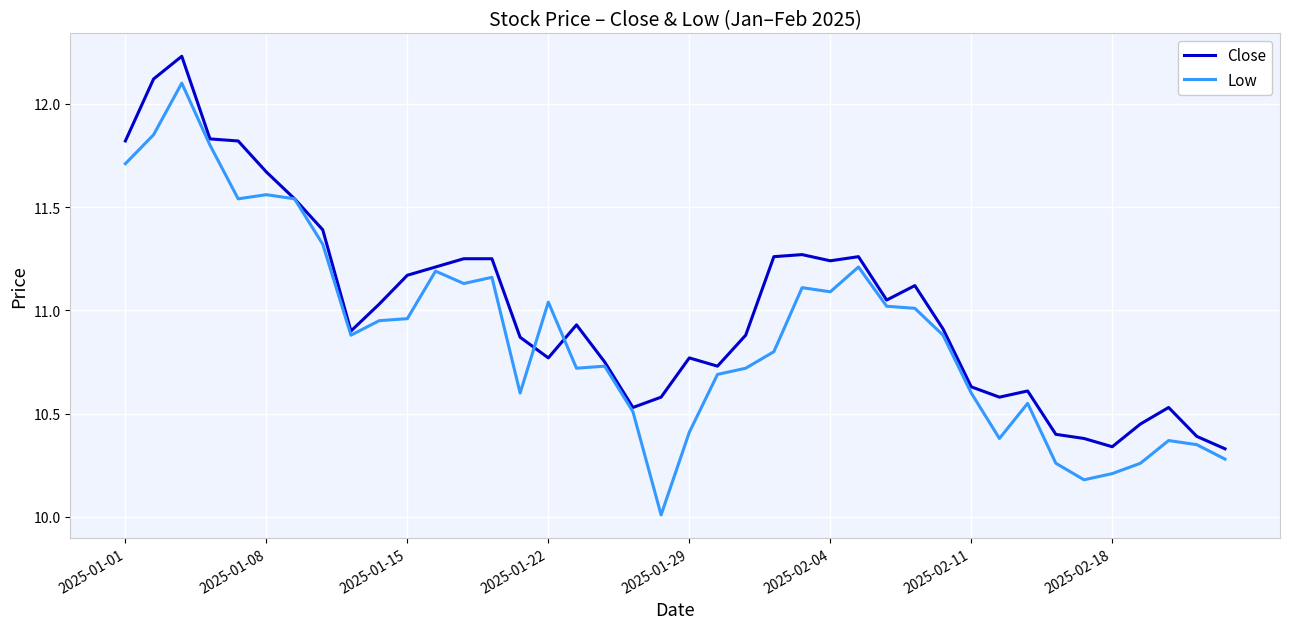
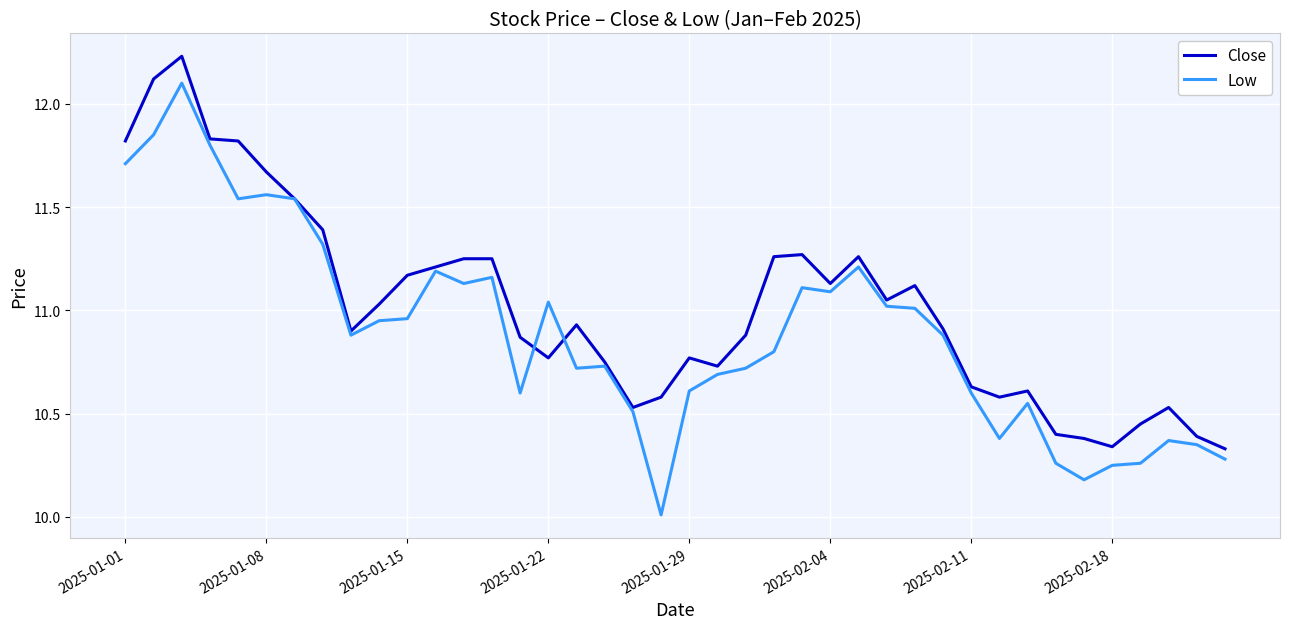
Low, 2025-01-29: 10.41 -> 10.61
Close, 2025-02-04: 11.24 -> 11.13
Low, 2025-02-18: 10.21 -> 10.25
